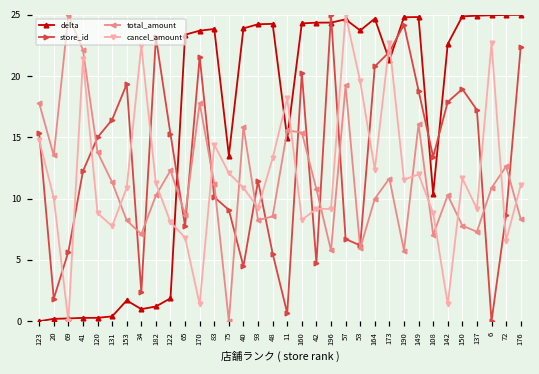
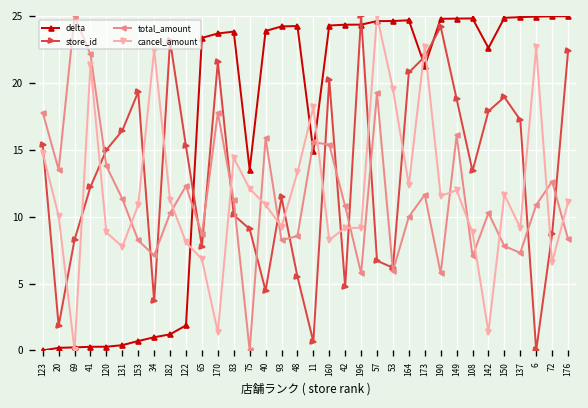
store_id, 69: 5.7 -> 8.3
delta, 153: 1.7 -> 0.7
store_id, 34: 2.4 -> 3.7
delta, 53: 23.7 -> 24.6
delta, 108: 10.4 -> 24.8
